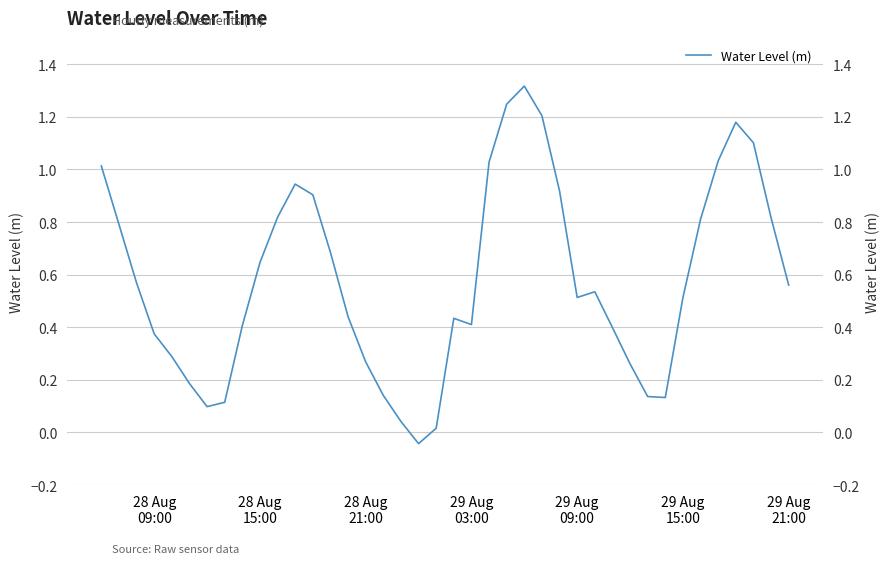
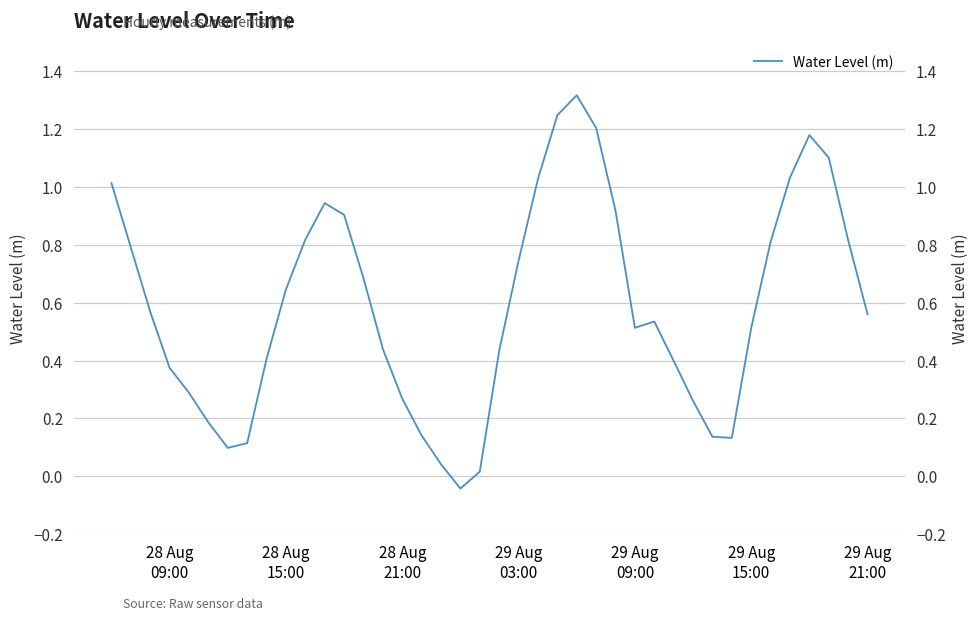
29 Aug 03:00: 0.41 -> 0.75
